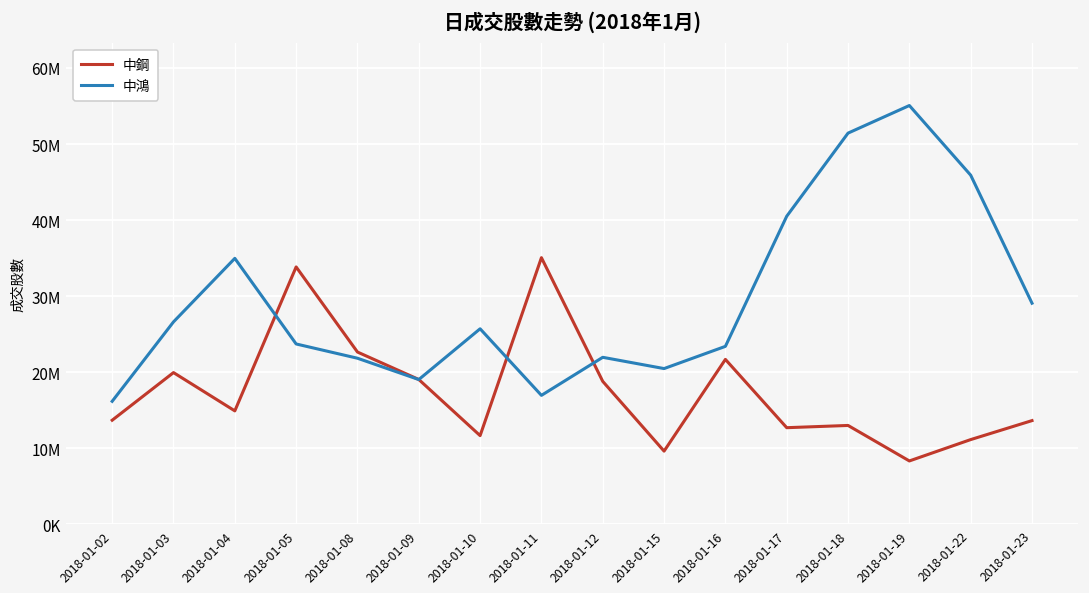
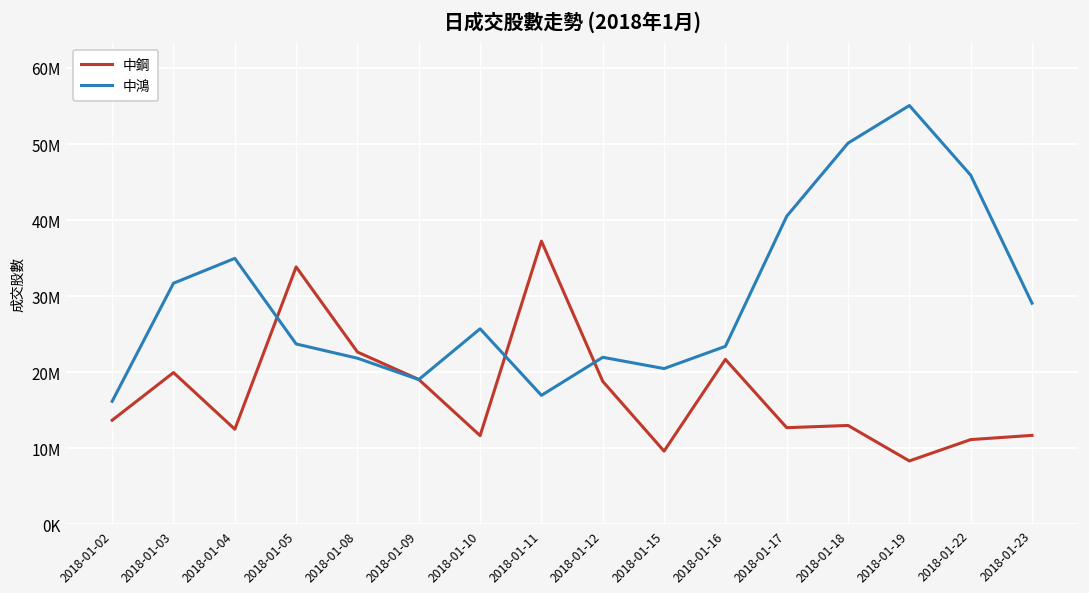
中鴻, 2018-01-03: 27000000 -> 32000000
中鋼, 2018-01-04: 15000000 -> 13000000
中鋼, 2018-01-11: 35000000 -> 37000000
中鴻, 2018-01-18: 51000000 -> 50000000
中鋼, 2018-01-23: 14000000 -> 12000000
